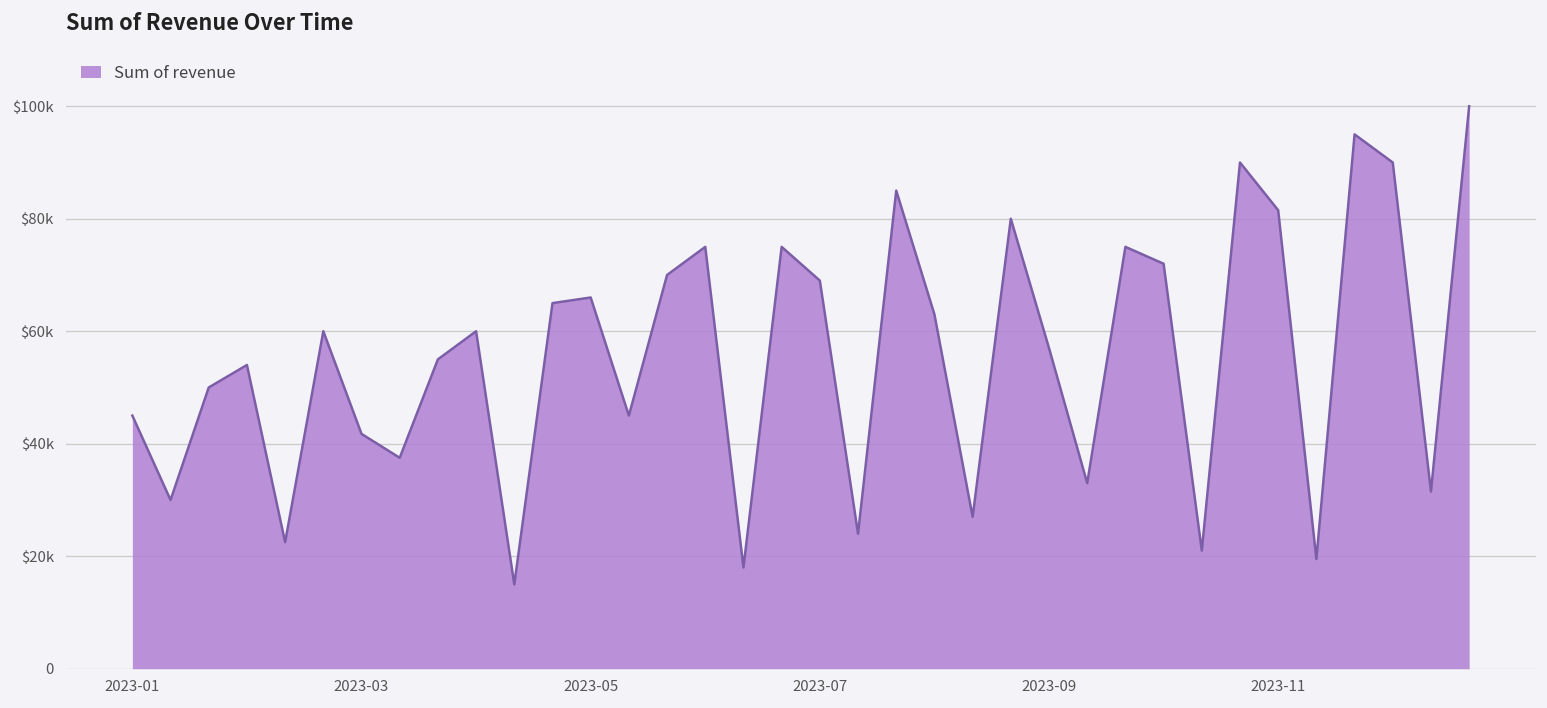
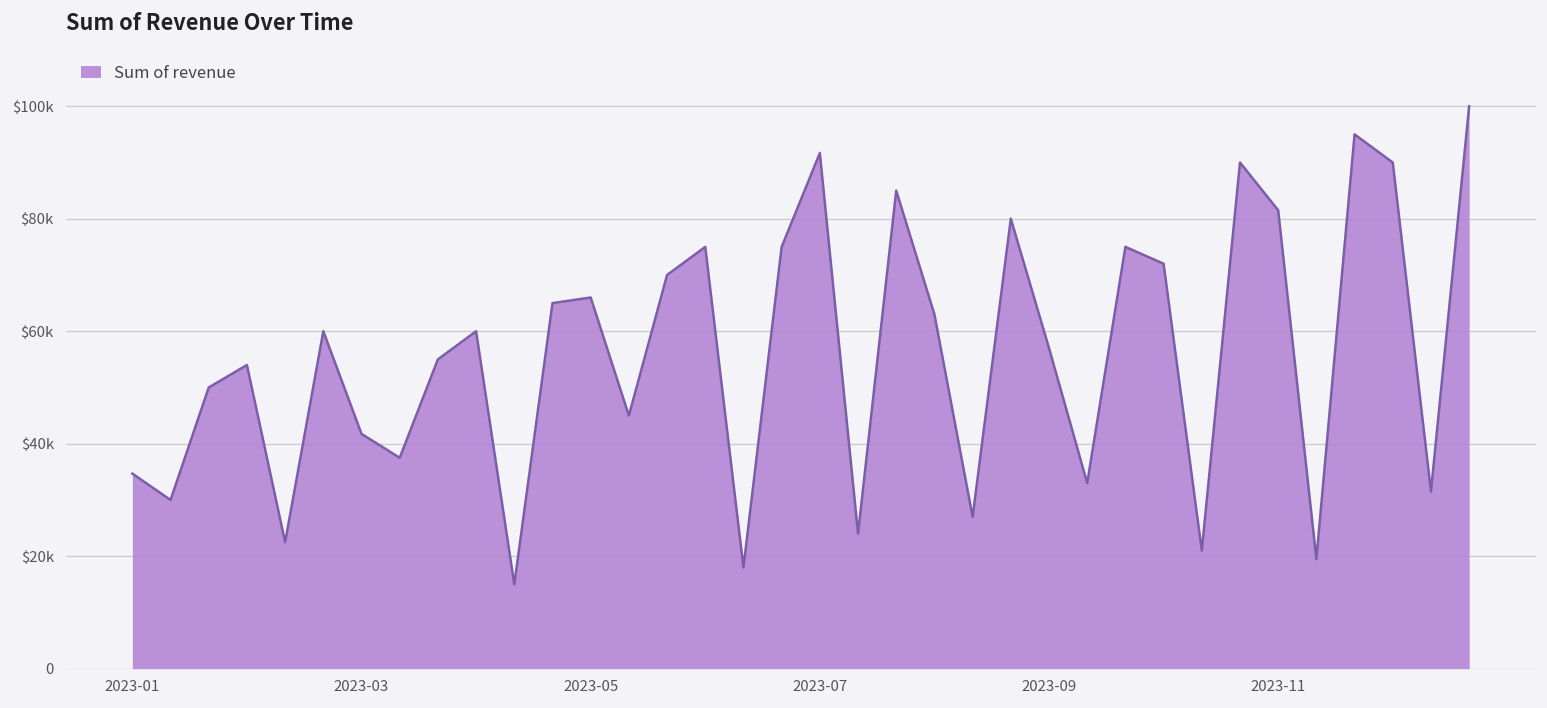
2023-01: $45000 -> $35000
2023-07: $69000 -> $92000
